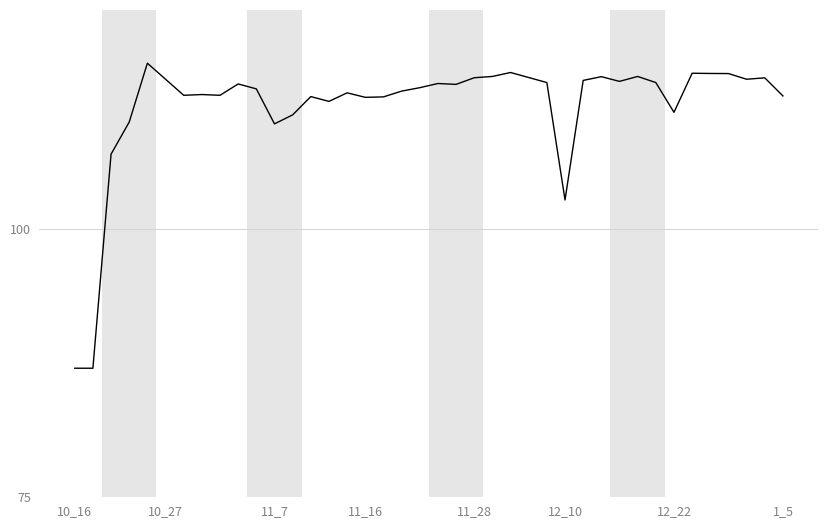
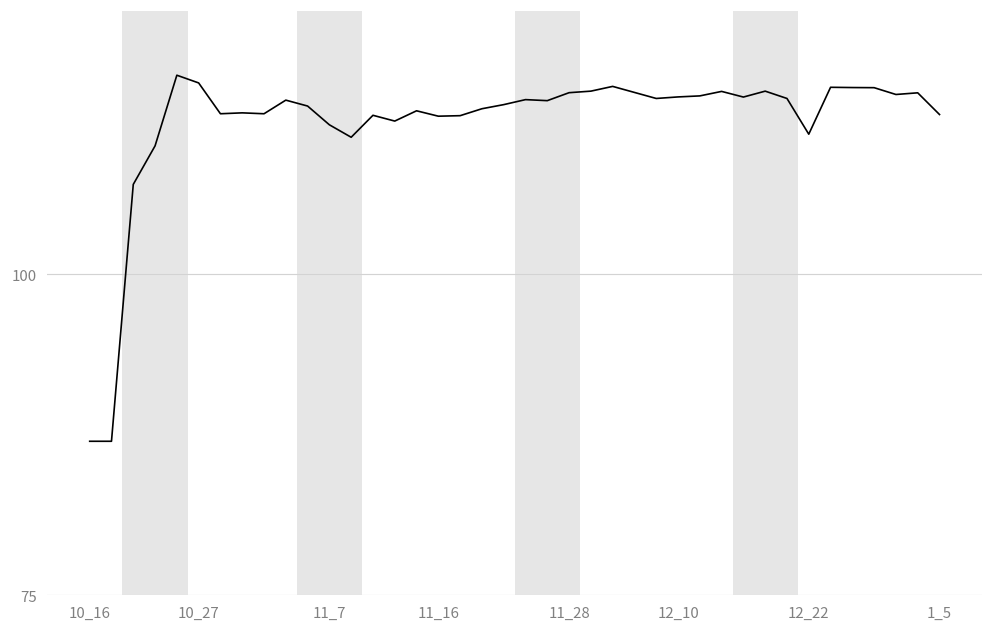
10_27: 114.0 -> 114.9
11_7: 109.8 -> 111.6
12_10: 102.7 -> 113.8
